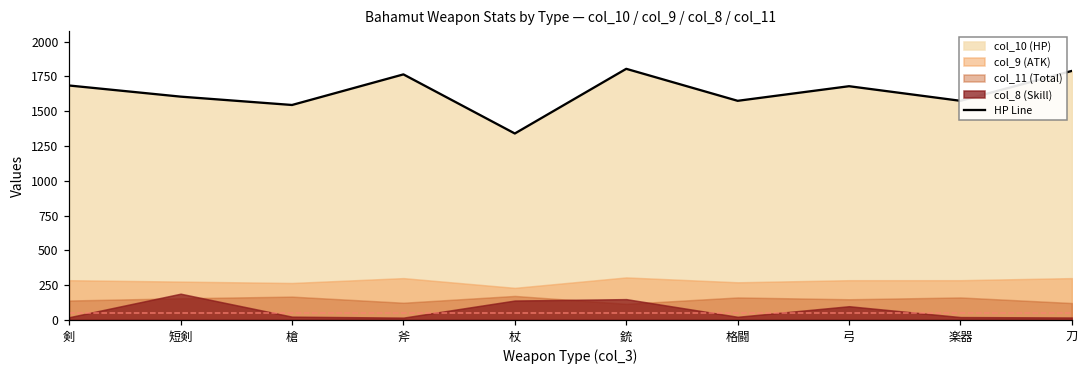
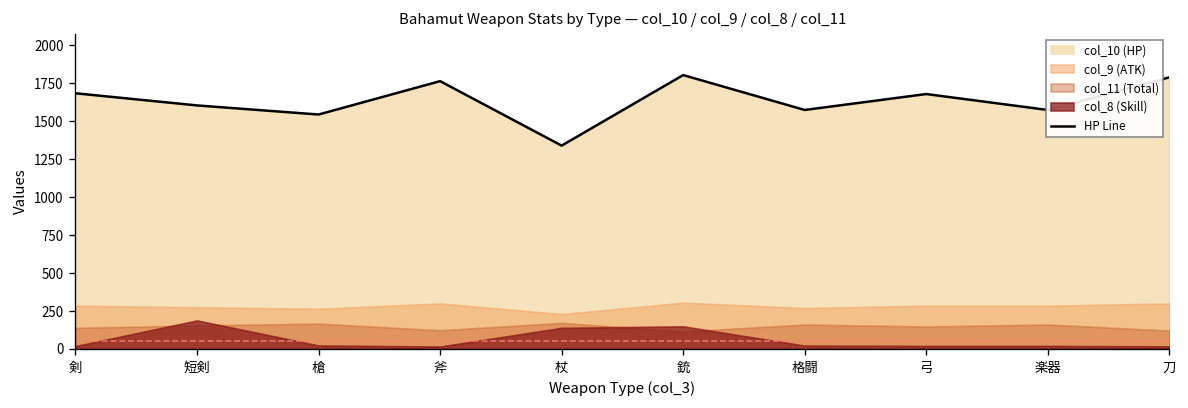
col_8 (Skill), 弓: 100 -> 20
